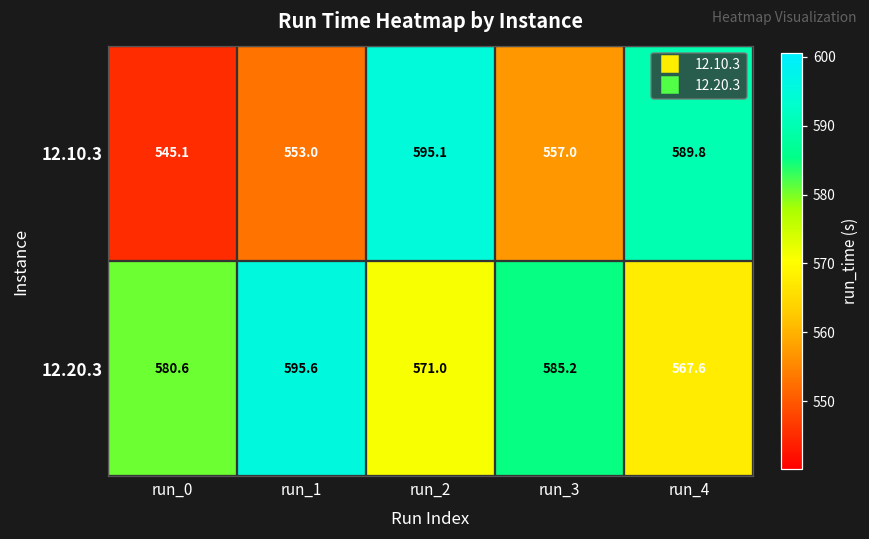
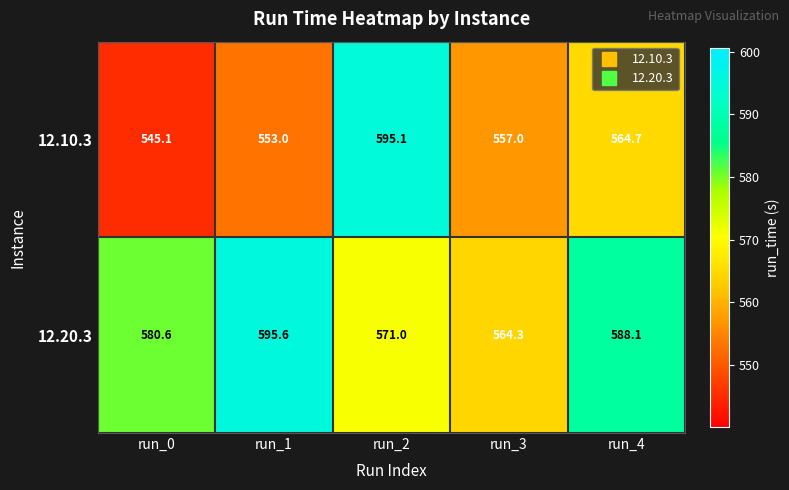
12.10.3, run_4: 589.8 -> 564.7
12.20.3, run_3: 585.2 -> 564.3
12.20.3, run_4: 567.6 -> 588.1
